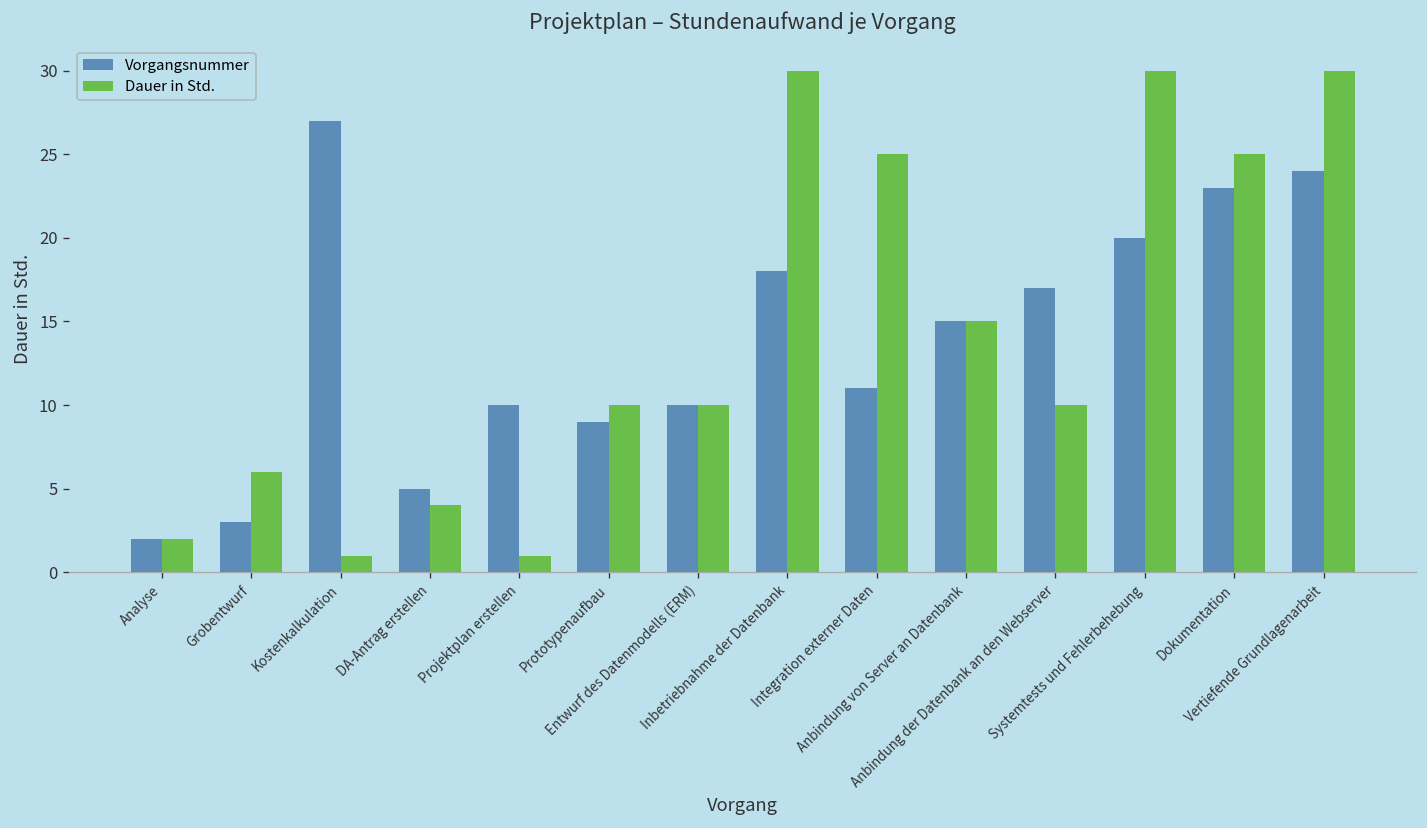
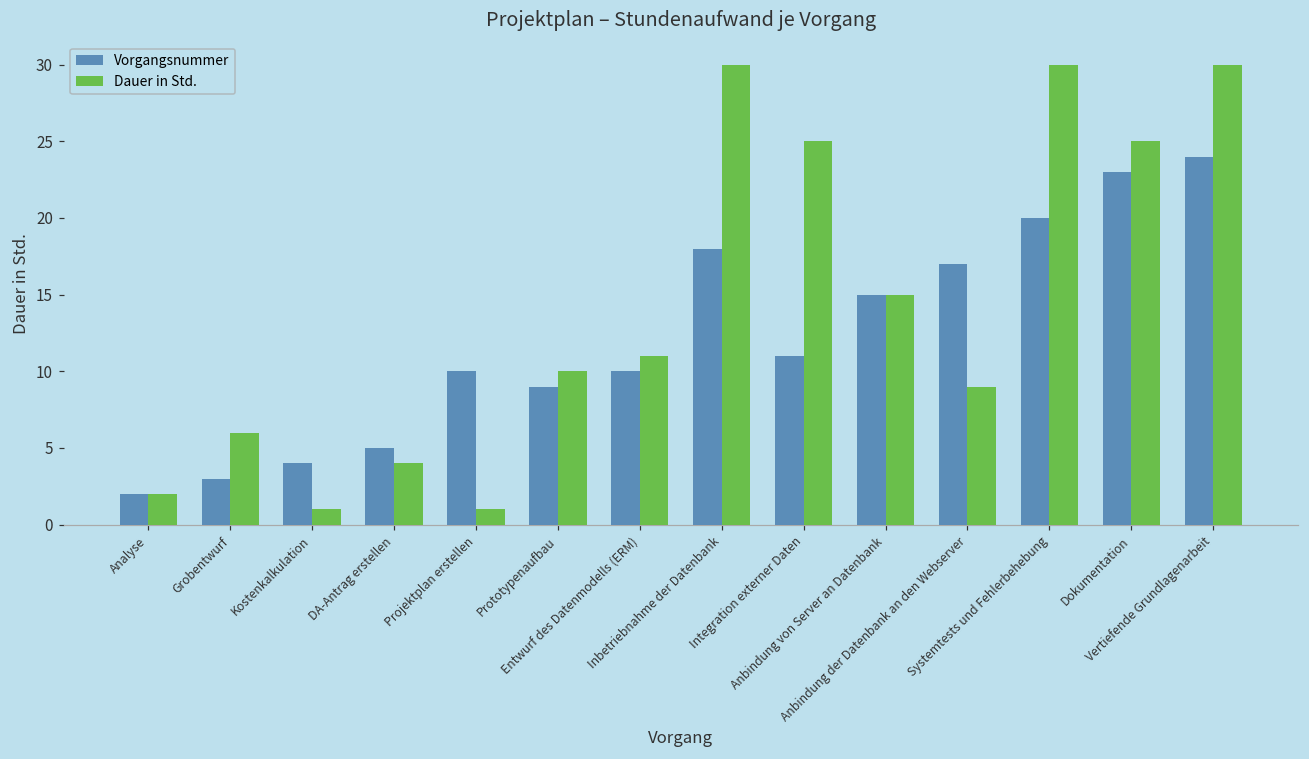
Vorgangsnummer, Kostenkalkulation: 27 -> 4
Dauer in Std., Entwurf des Datenmodells (ERM): 10 -> 11
Dauer in Std., Anbindung der Datenbank an den Webserver: 10 -> 9
